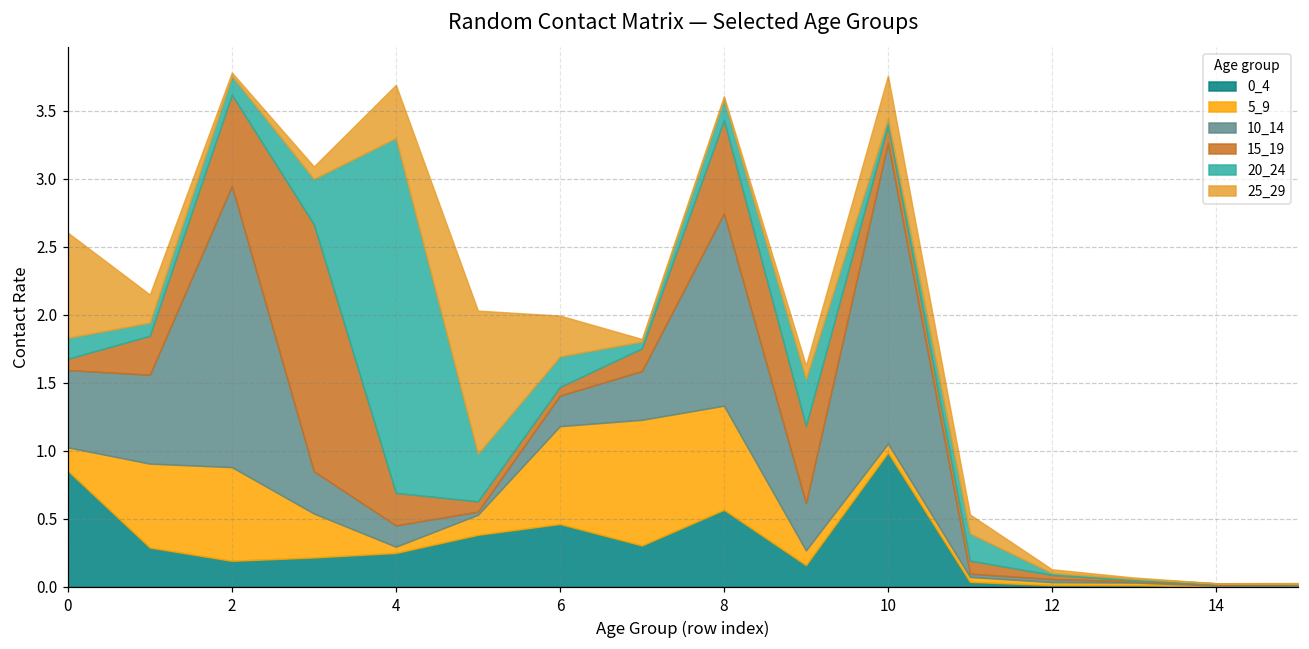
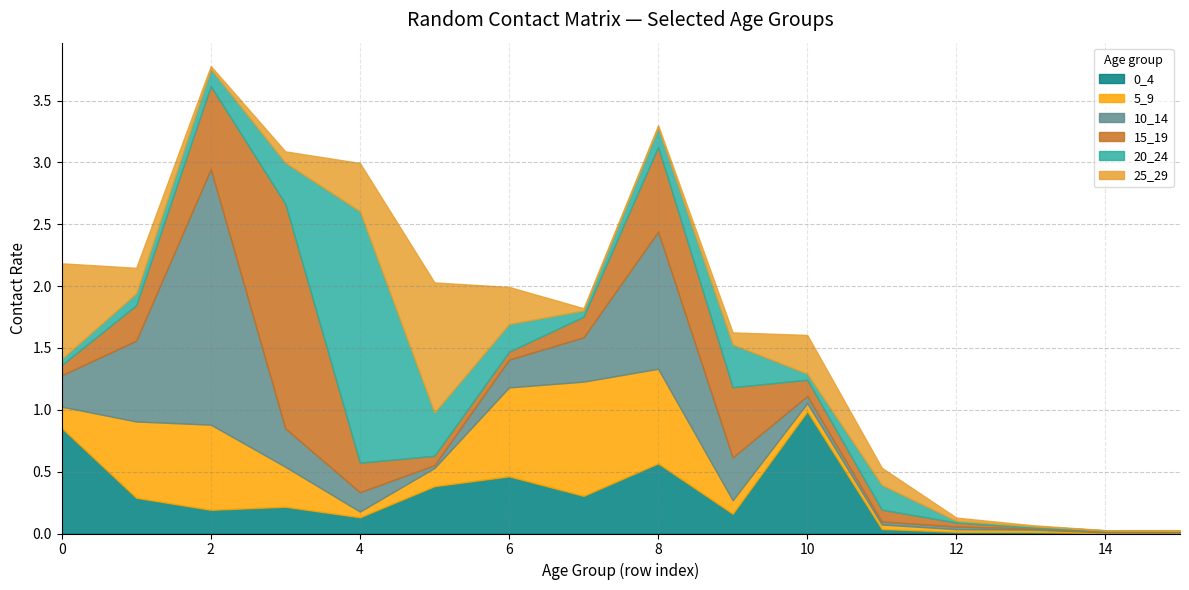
10_14, 0: 0.57 -> 0.25
20_24, 0: 0.15 -> 0.05
0_4, 4: 0.25 -> 0.13
20_24, 4: 2.61 -> 2.03
10_14, 8: 1.41 -> 1.11
10_14, 10: 2.21 -> 0.06
